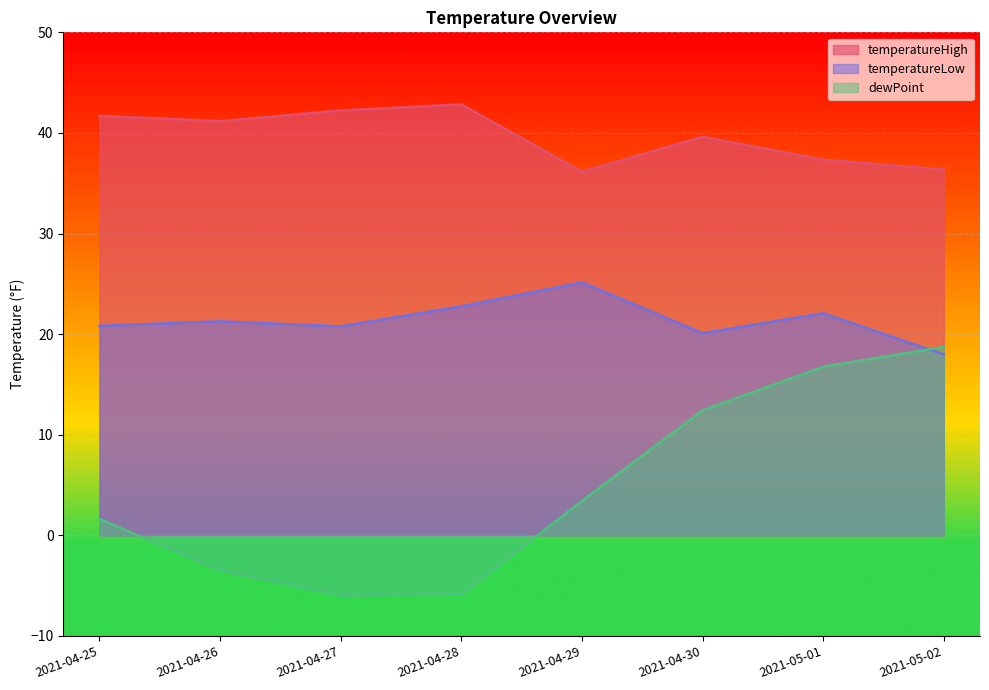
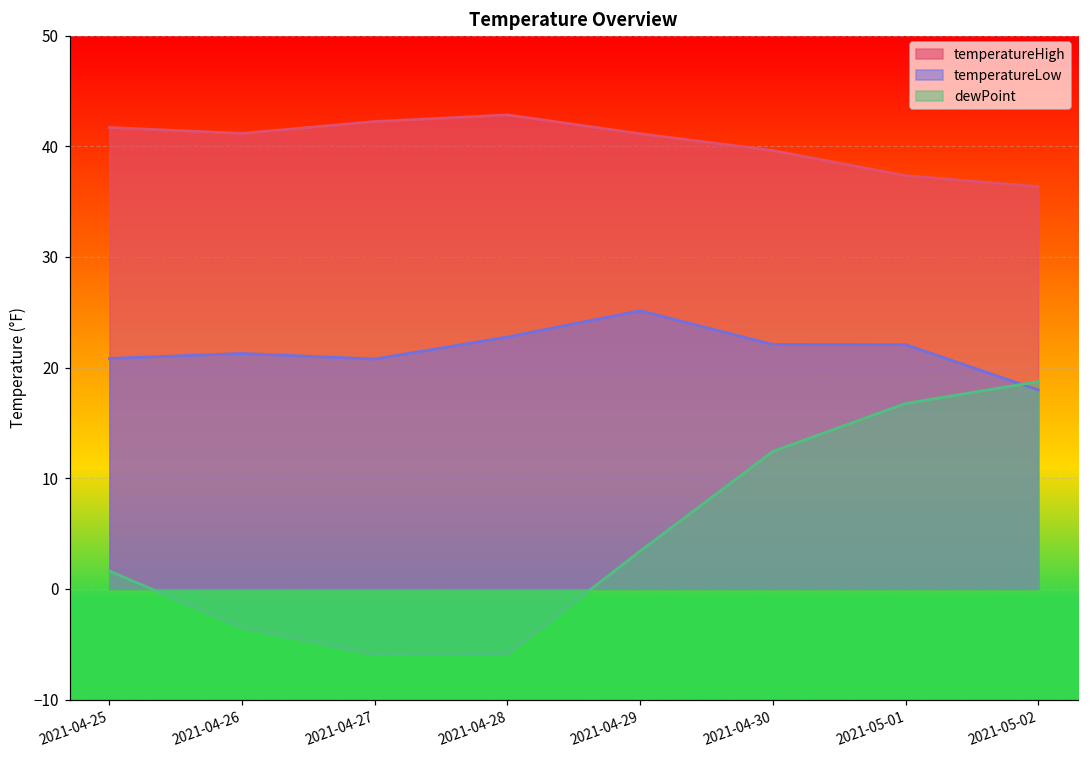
temperatureHigh, 2021-04-29: 36.1 -> 41.1
temperatureLow, 2021-04-30: 20.1 -> 22.1
